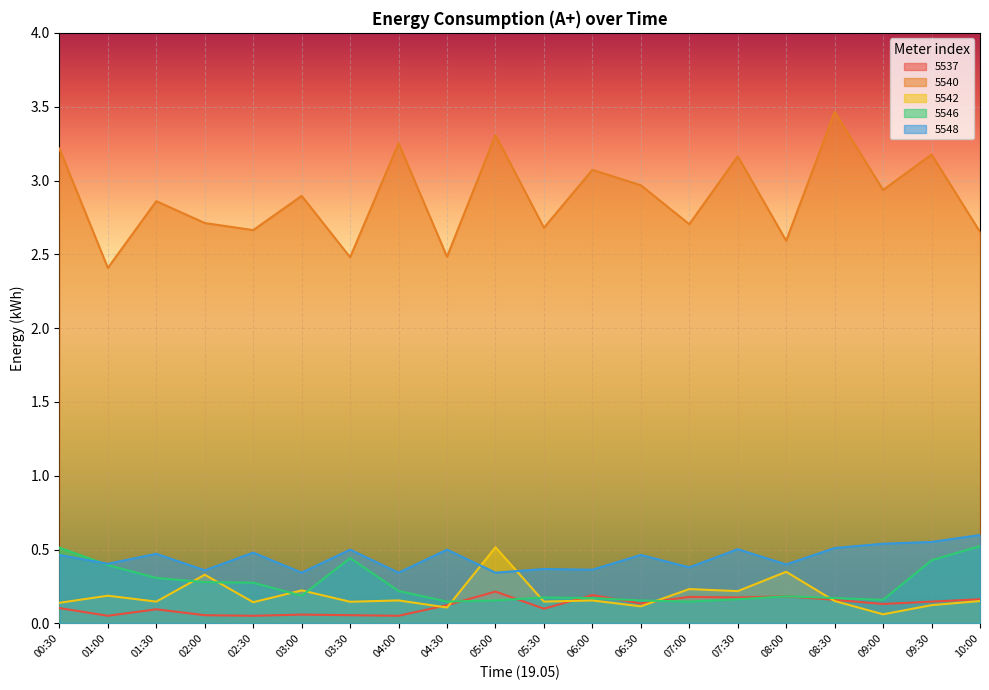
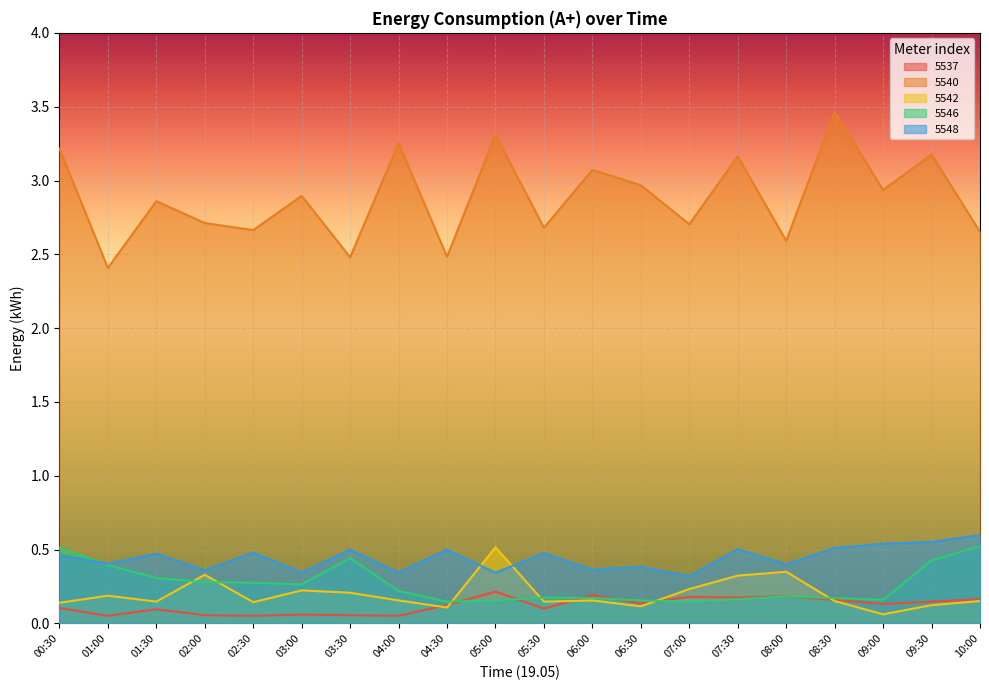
5546, 03:00: 0.19 -> 0.26
5542, 03:30: 0.15 -> 0.21
5548, 05:30: 0.37 -> 0.48
5548, 06:30: 0.46 -> 0.38
5548, 07:00: 0.38 -> 0.32
5542, 07:30: 0.22 -> 0.32
